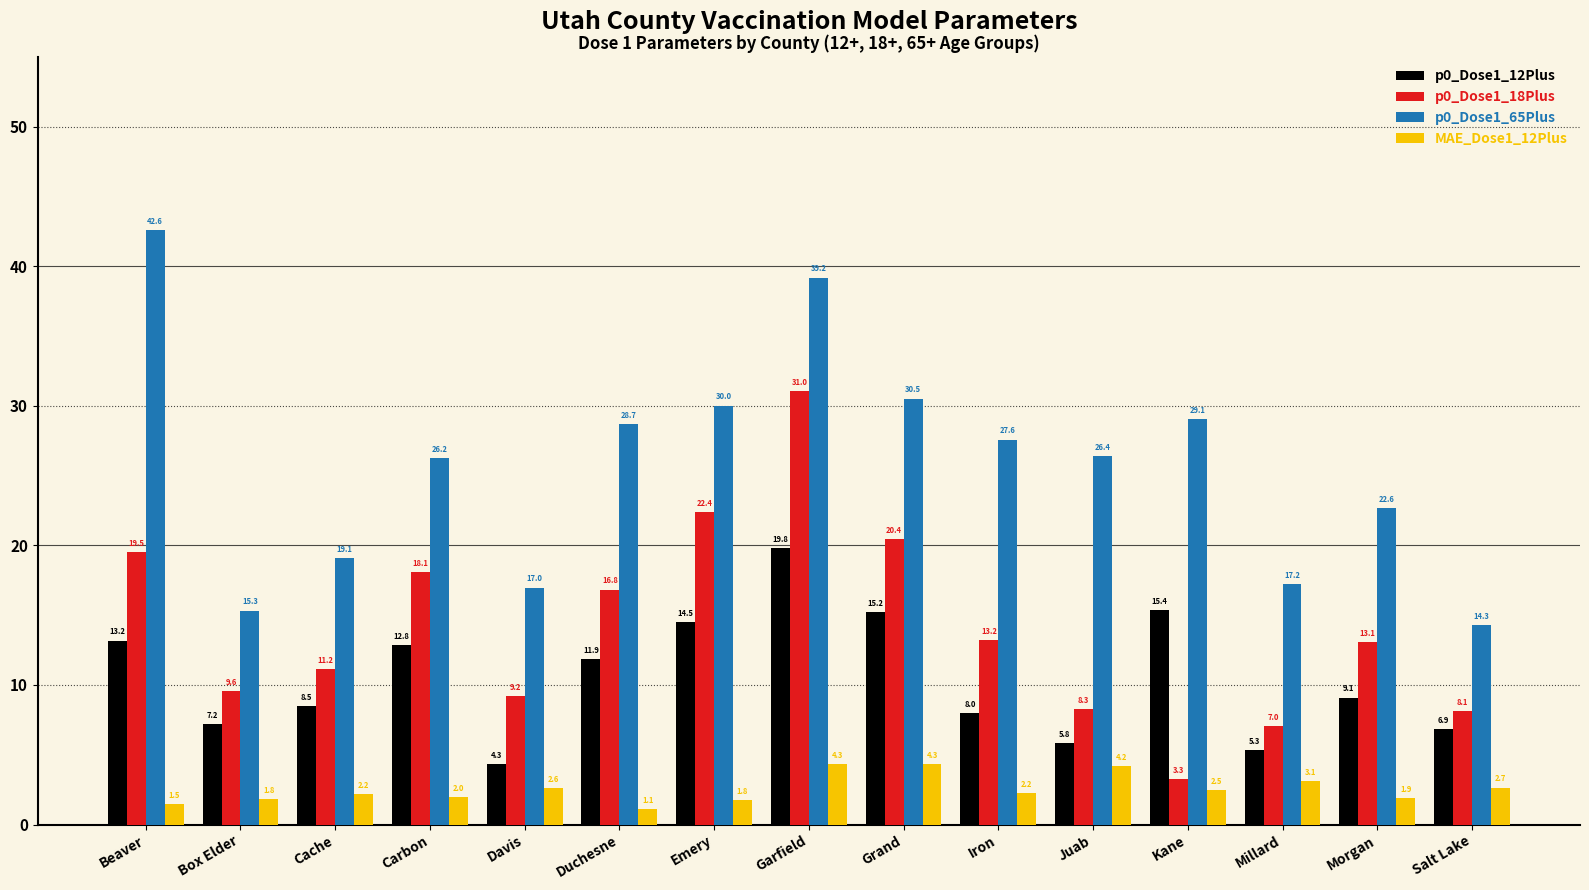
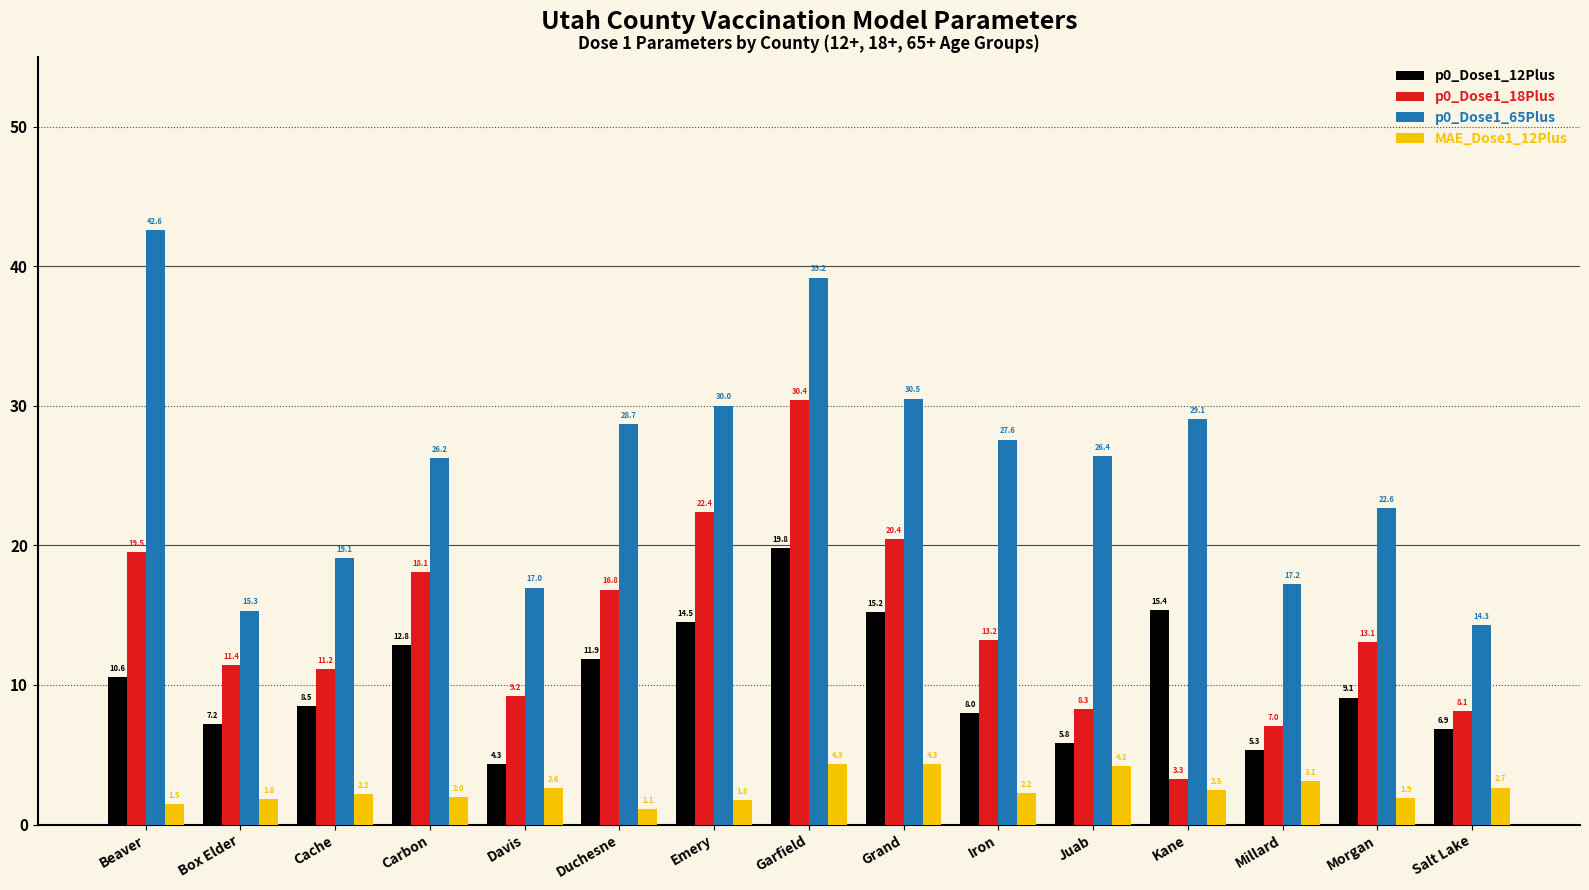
p0_Dose1_12Plus, Beaver: 13.2 -> 10.6
p0_Dose1_18Plus, Box Elder: 9.6 -> 11.4
p0_Dose1_18Plus, Garfield: 31.0 -> 30.4
